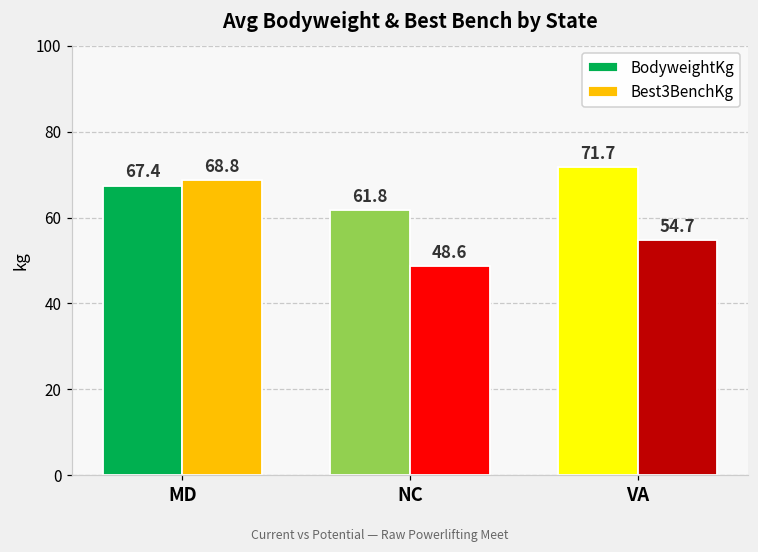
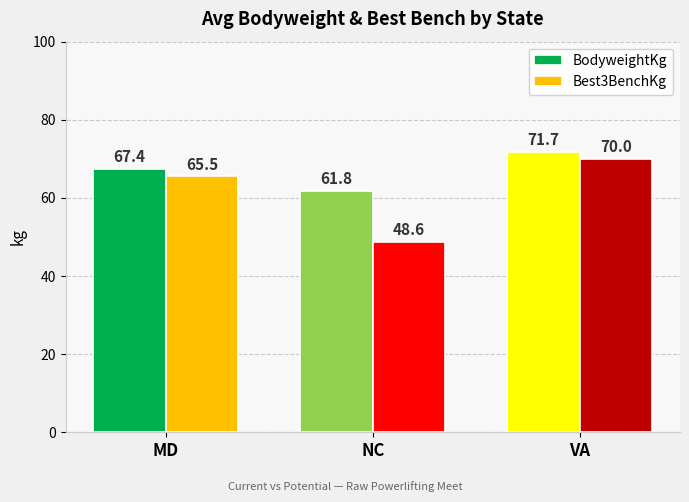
Best3BenchKg, MD: 68.8 -> 65.5
Best3BenchKg, VA: 54.7 -> 70.0
